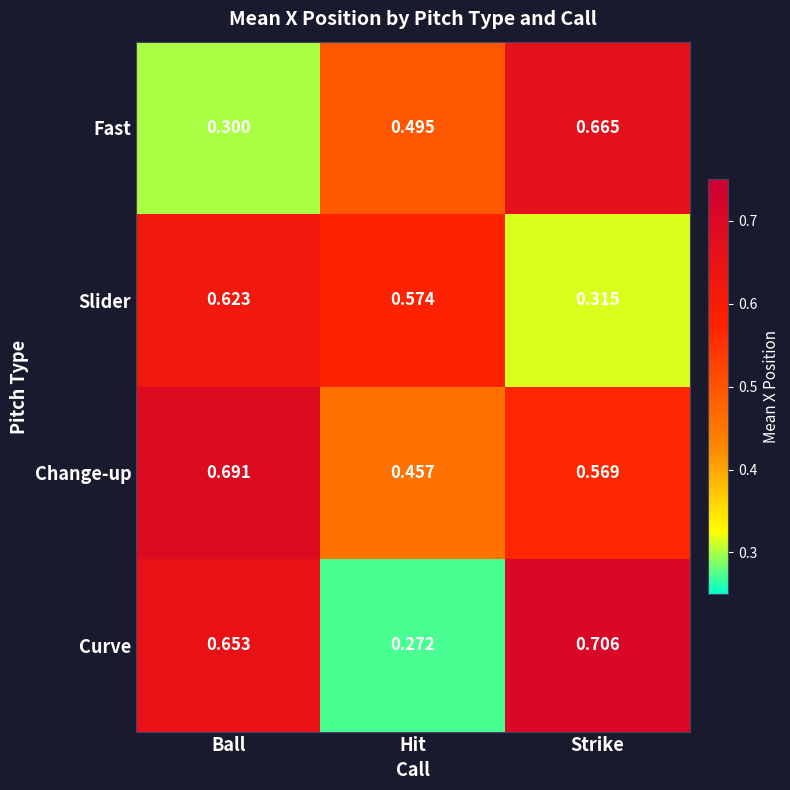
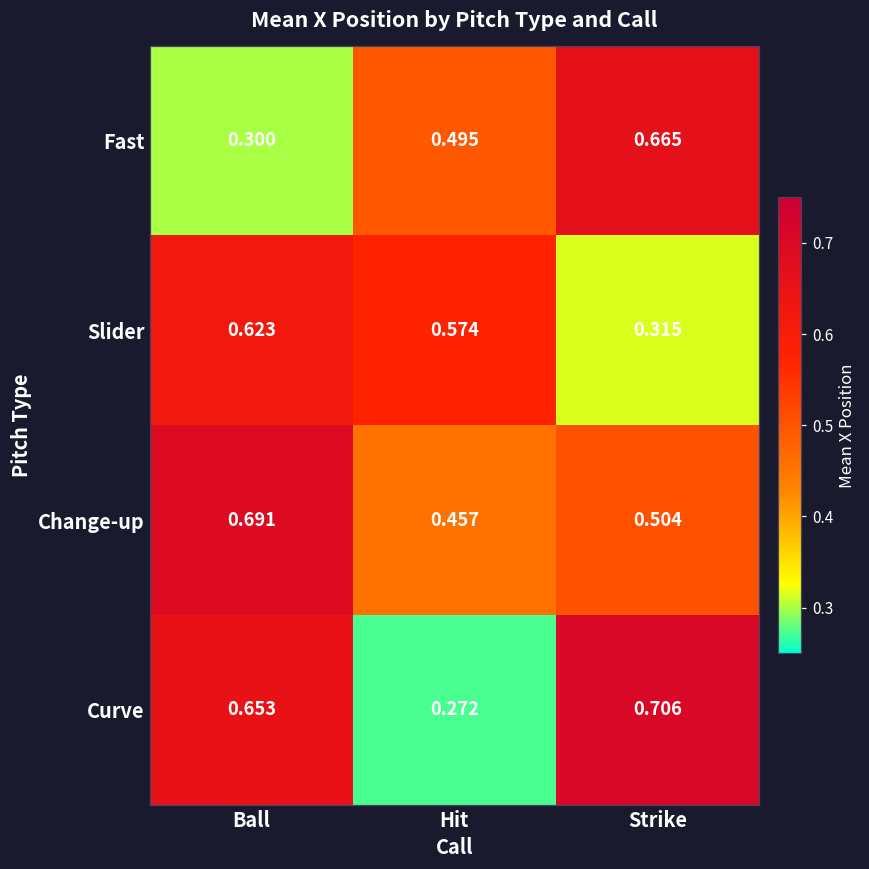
Change-up, Strike: 0.569 -> 0.504
